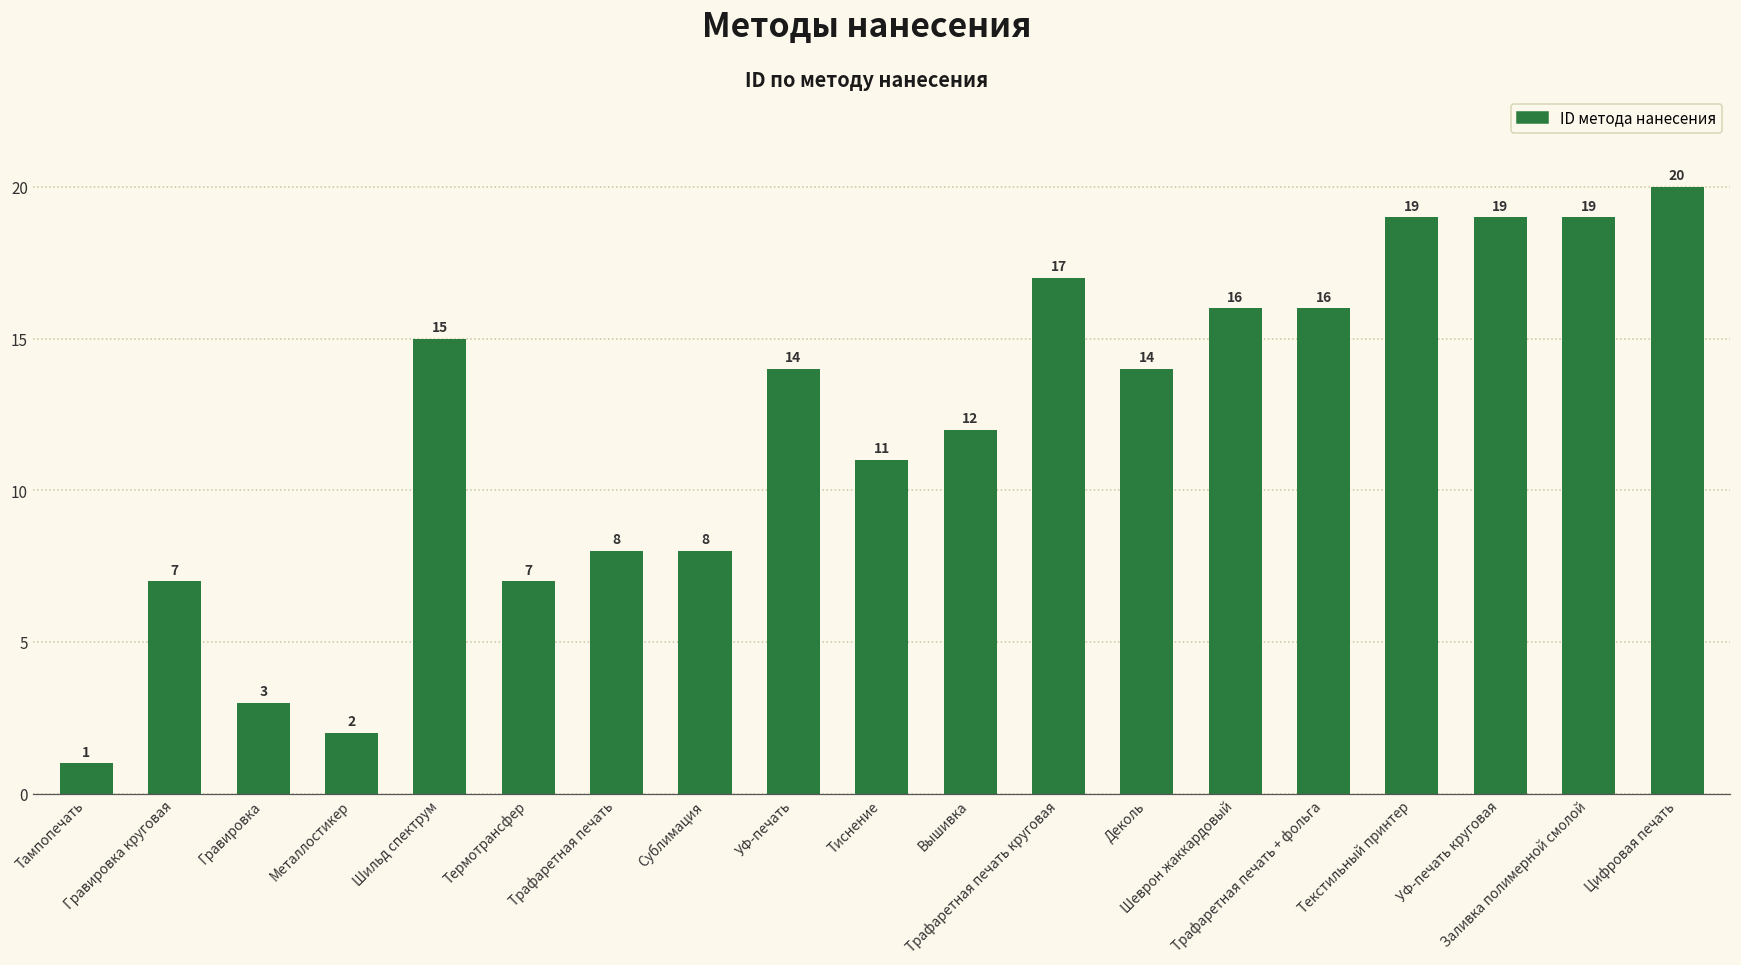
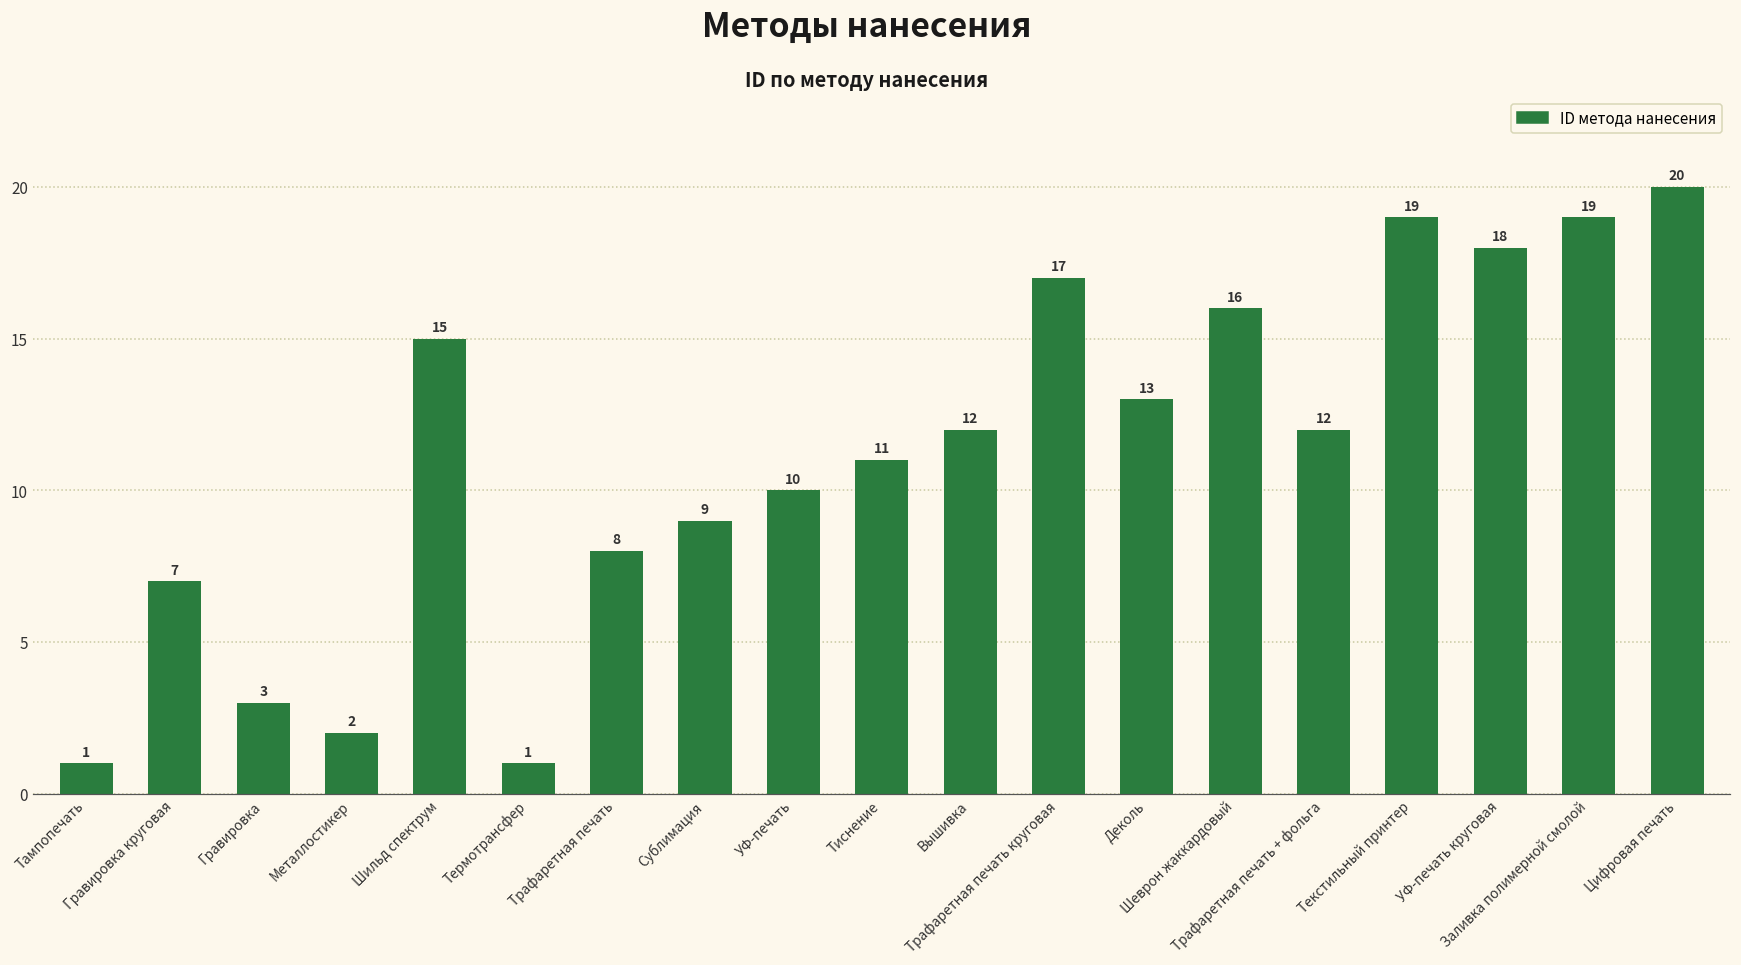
Термотрансфер: 7 -> 1
Сублимация: 8 -> 9
УФ-печать: 14 -> 10
Деколь: 14 -> 13
Трафаретная печать + фольга: 16 -> 12
УФ-печать круговая: 19 -> 18
